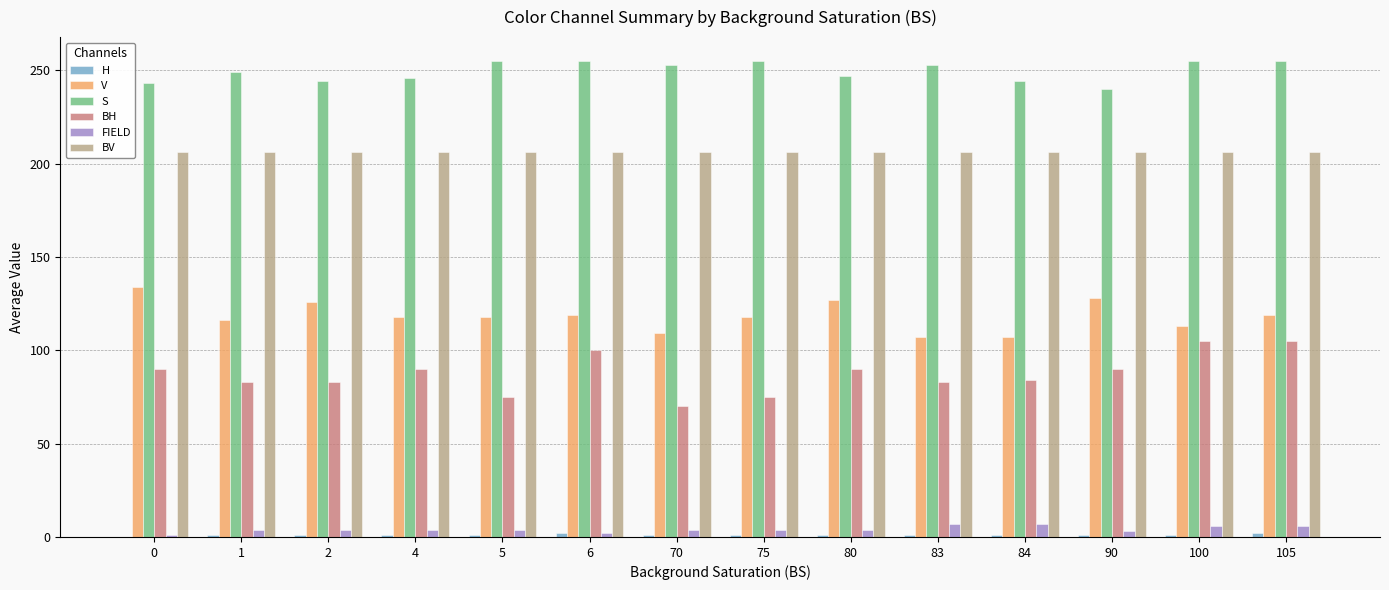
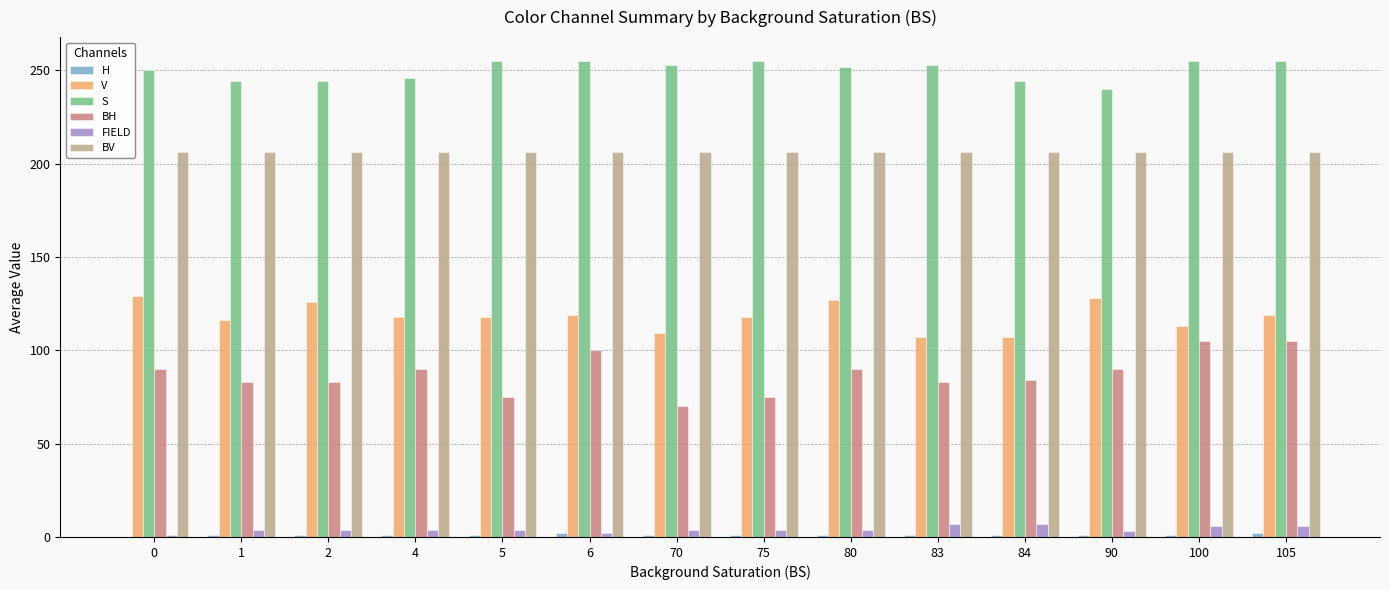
V, 0: 134 -> 129
S, 0: 243 -> 250
S, 1: 249 -> 244
S, 80: 247 -> 252
